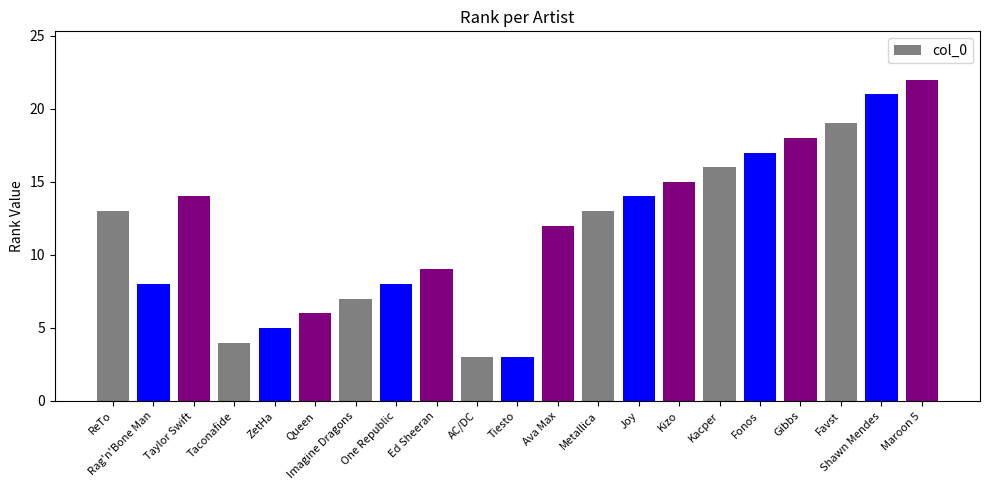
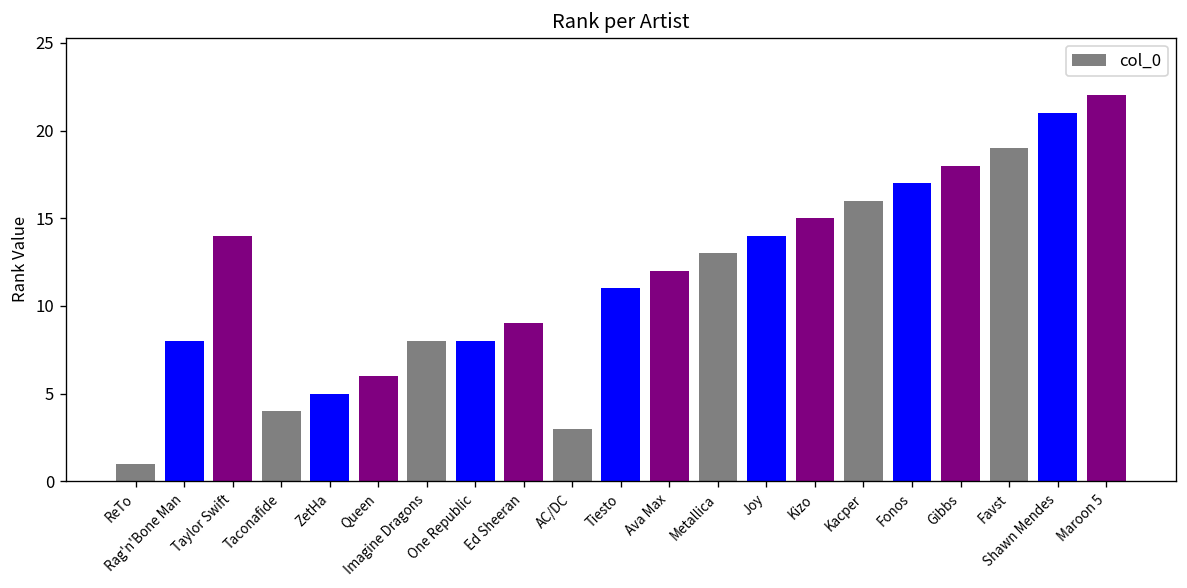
ReTo: 13 -> 1
Imagine Dragons: 7 -> 8
Tiesto: 3 -> 11
